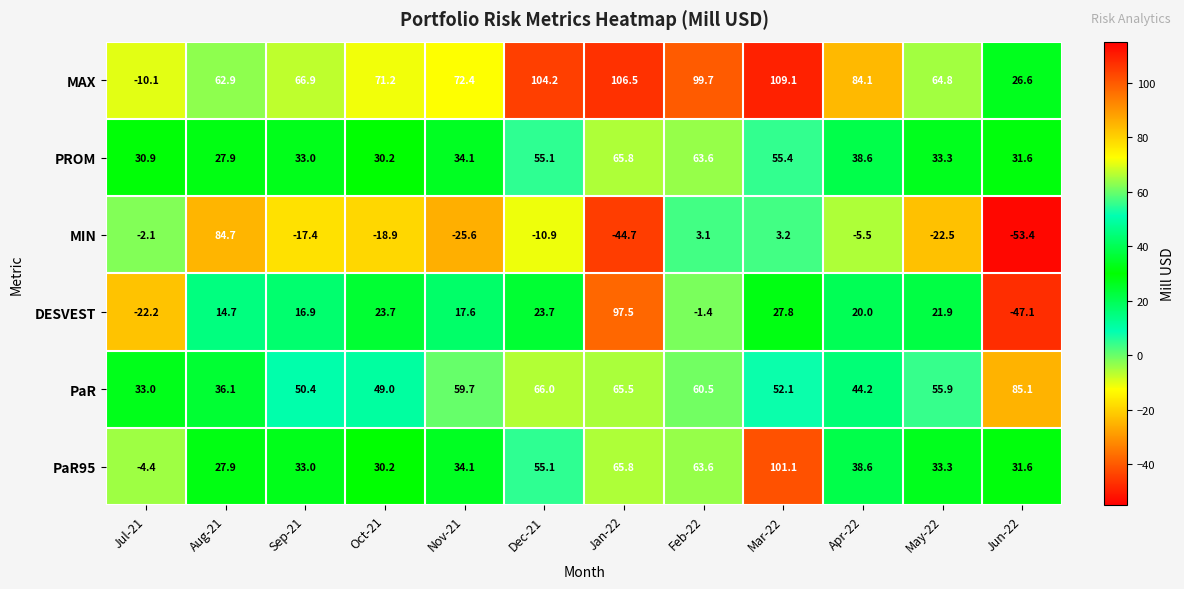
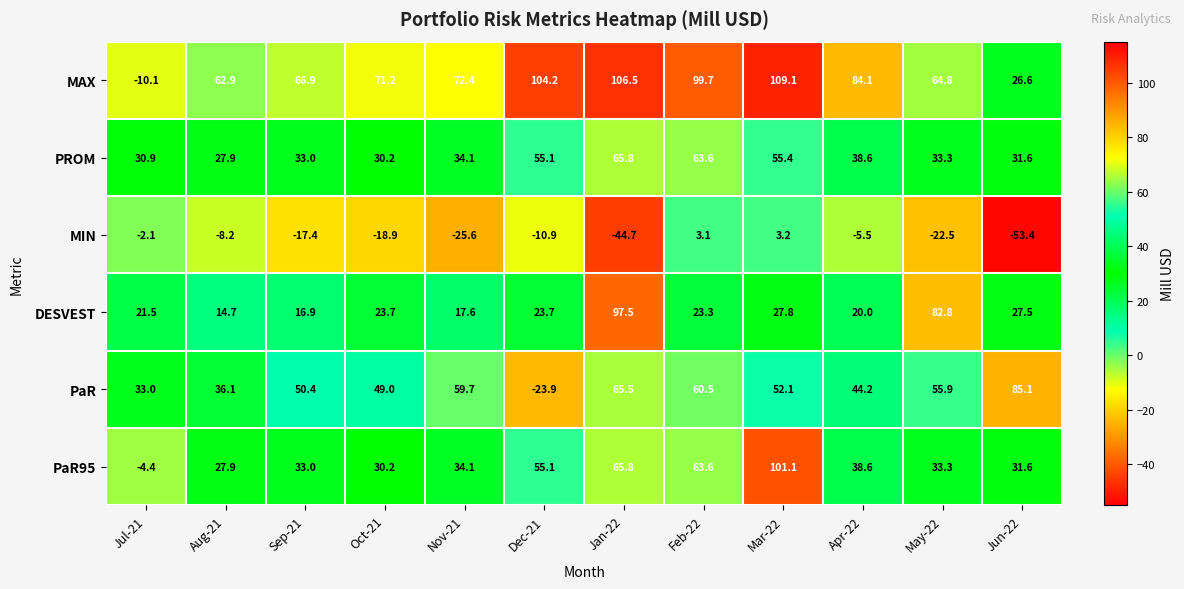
MIN, Aug-21: 84.7 -> -8.2
DESVEST, Jul-21: -22.2 -> 21.5
DESVEST, Feb-22: -1.4 -> 23.3
DESVEST, May-22: 21.9 -> 82.8
DESVEST, Jun-22: -47.1 -> 27.5
PaR, Dec-21: 66.0 -> -23.9
